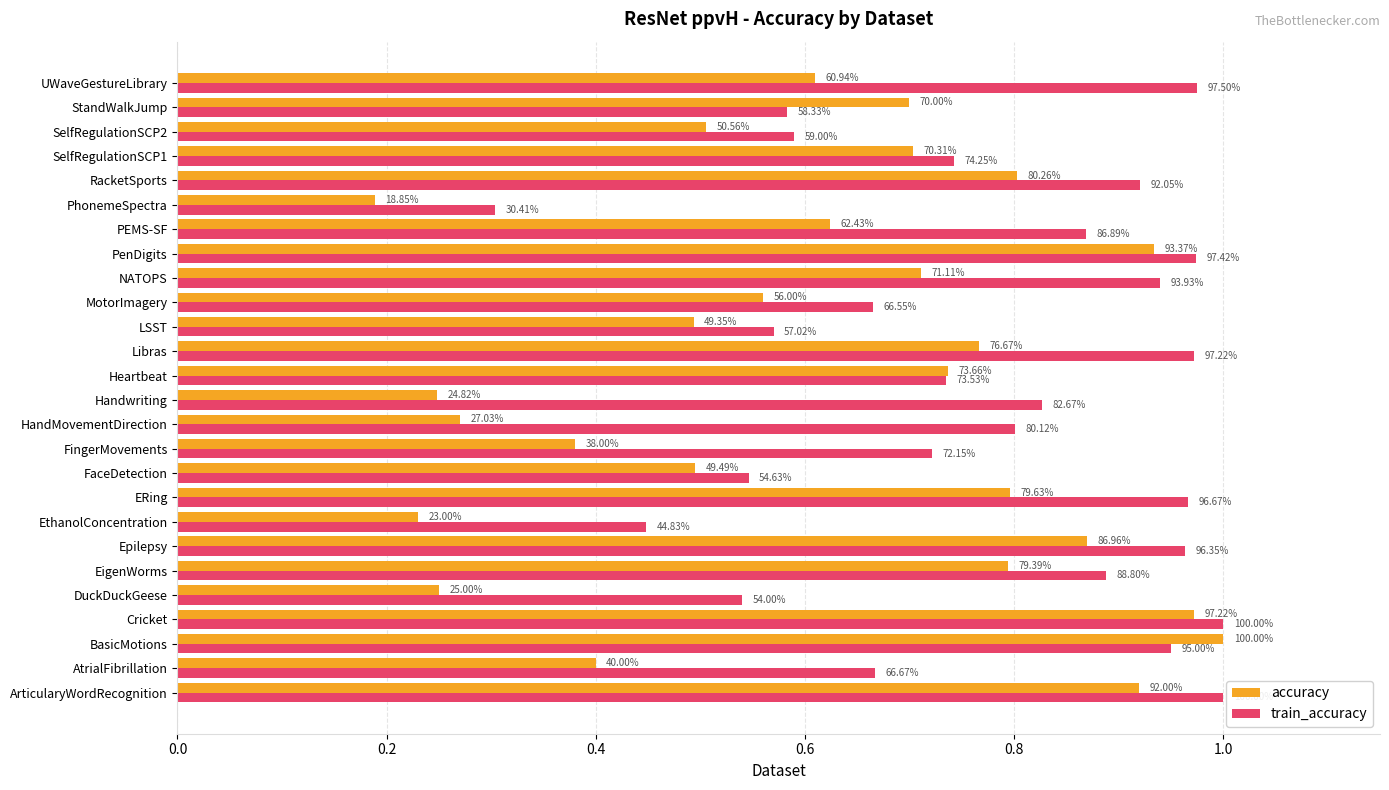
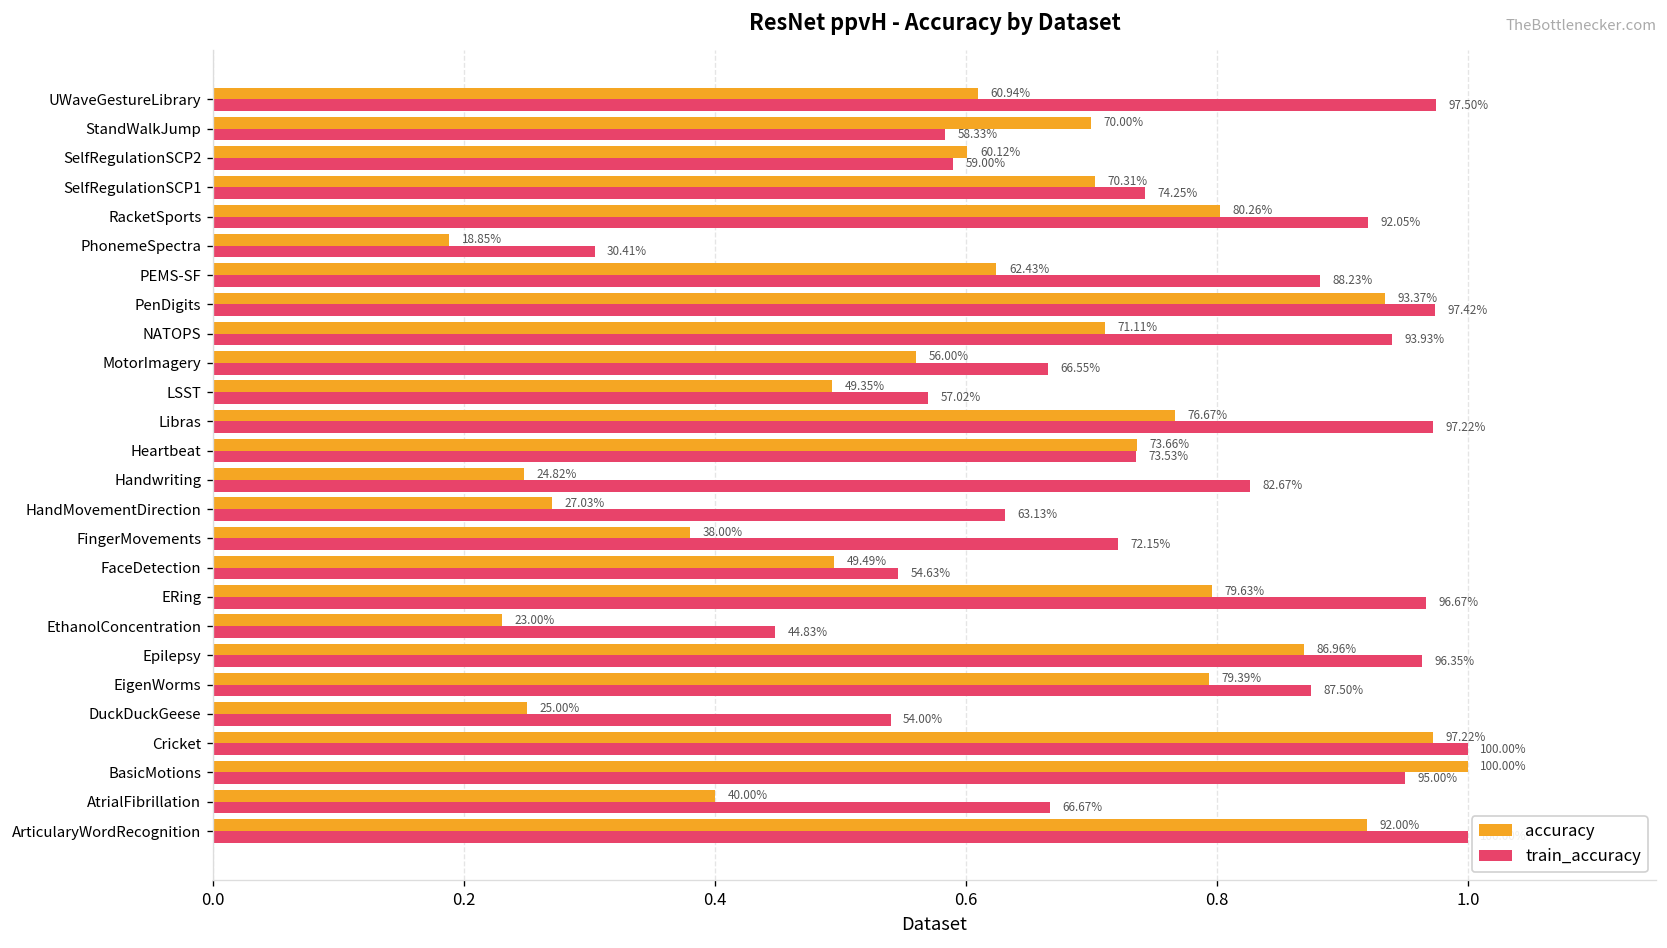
accuracy, SelfRegulationSCP2: 50.56% -> 60.12%
train_accuracy, PEMS-SF: 86.89% -> 88.23%
train_accuracy, HandMovementDirection: 80.12% -> 63.13%
train_accuracy, EigenWorms: 88.80% -> 87.50%
